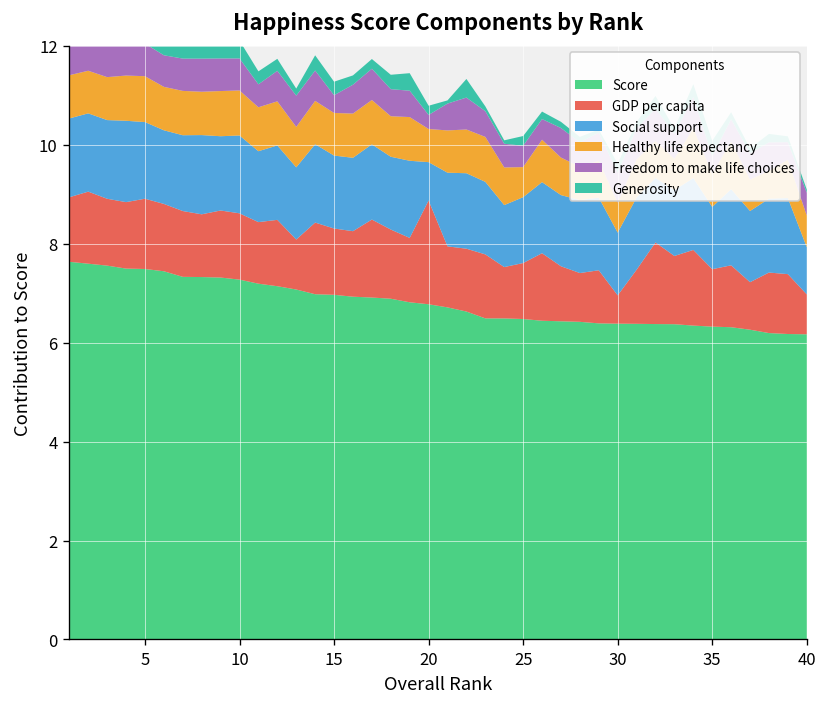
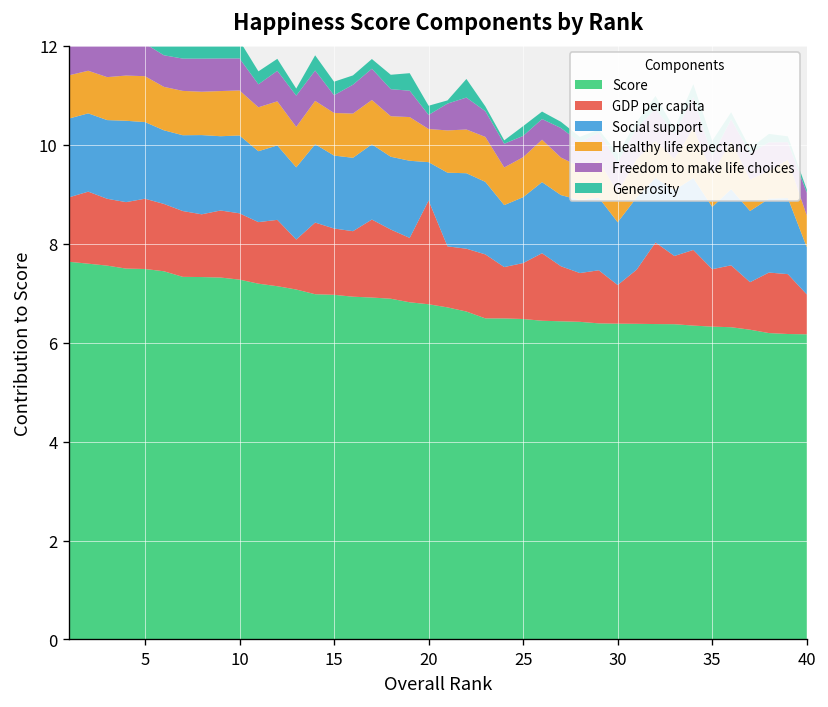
Healthy life expectancy, 25: 0.6 -> 0.8
GDP per capita, 30: 0.6 -> 0.8
